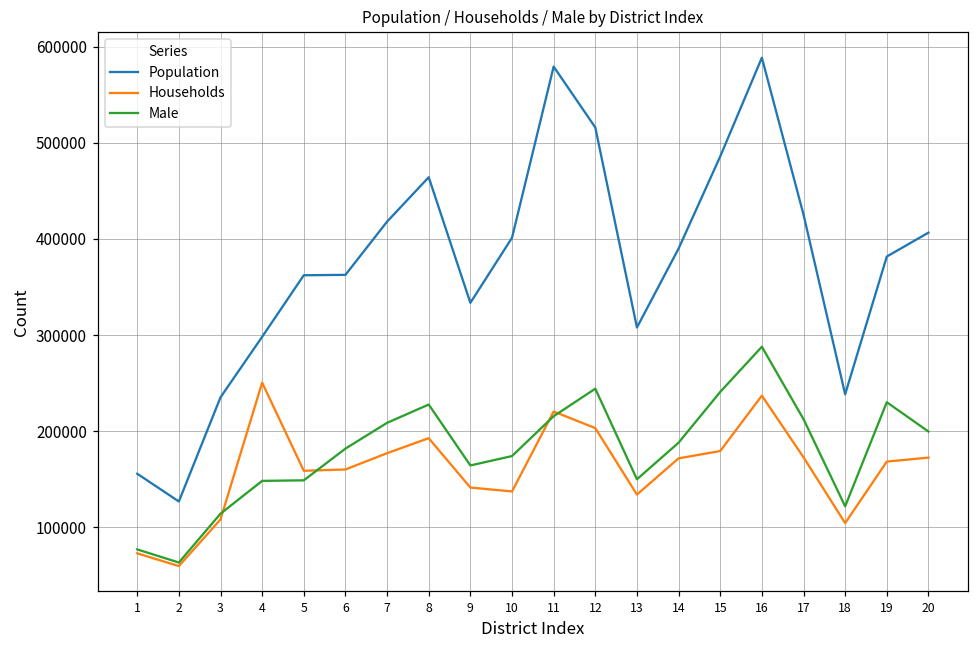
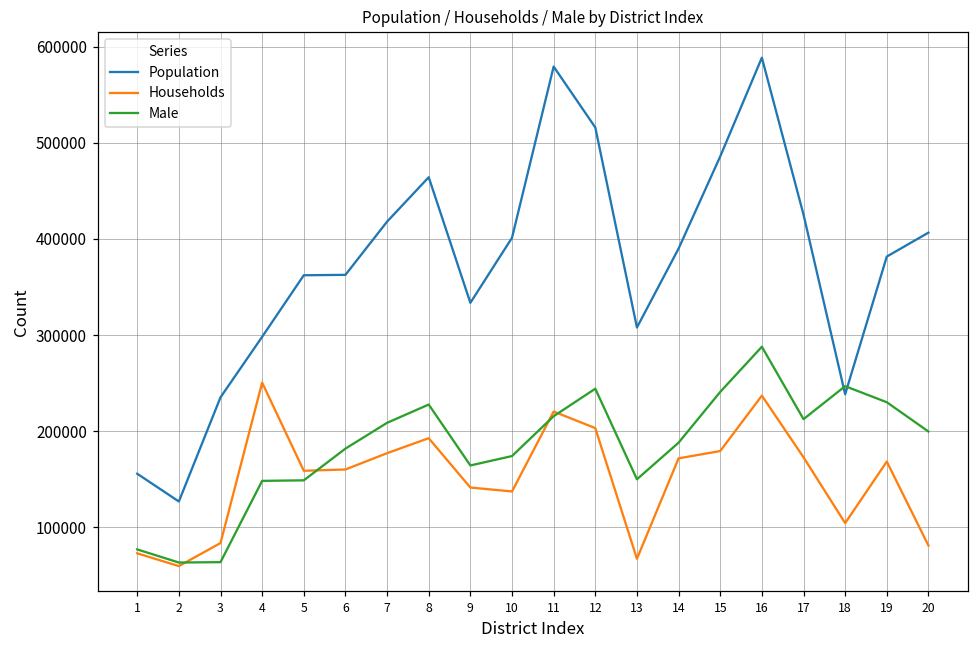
Households, 3: 110000 -> 80000
Male, 3: 110000 -> 60000
Households, 13: 130000 -> 70000
Male, 18: 120000 -> 250000
Households, 20: 170000 -> 80000
